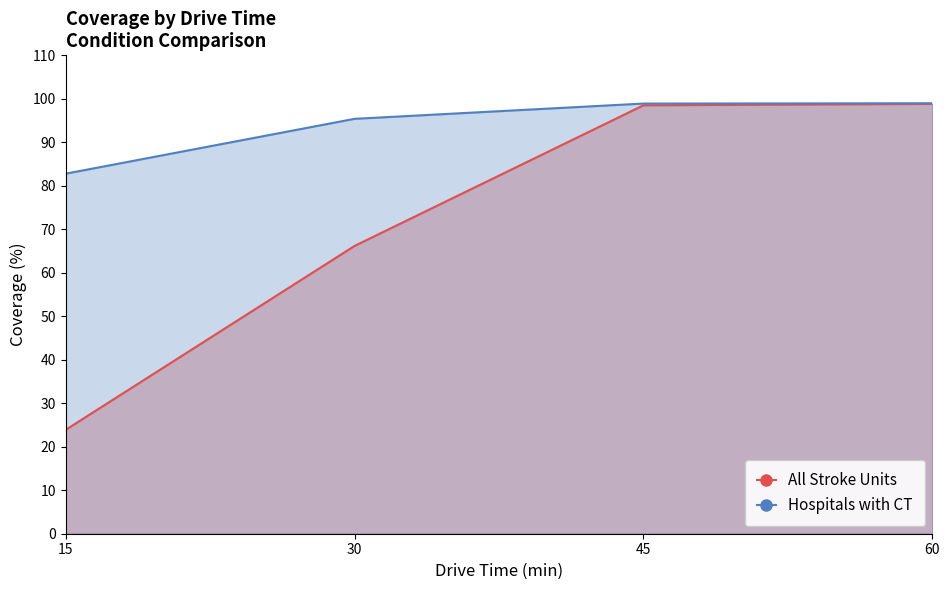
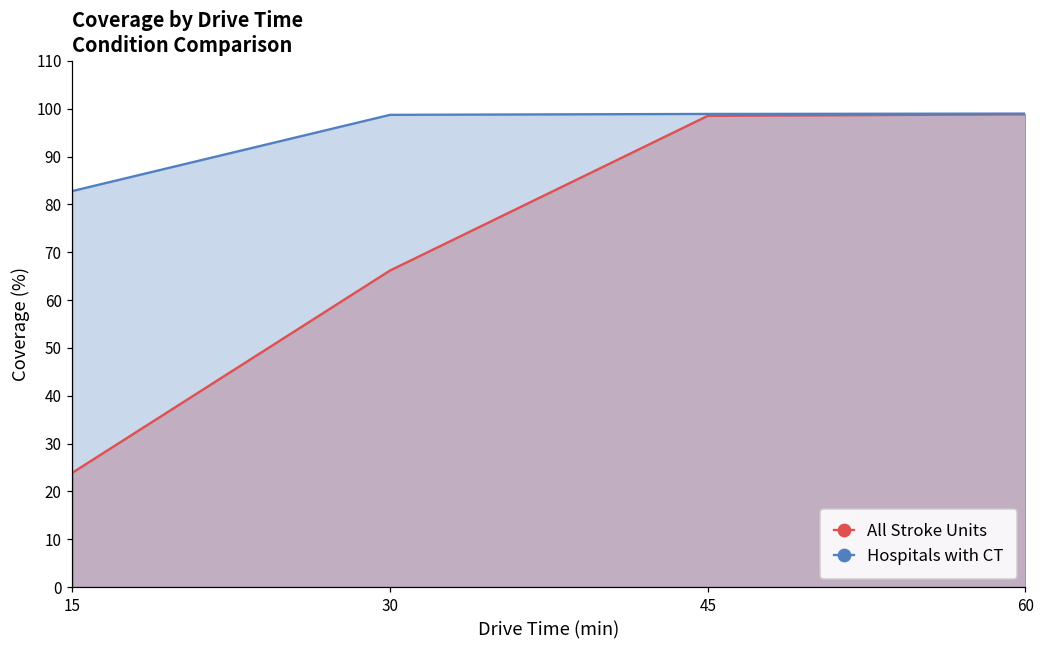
Hospitals with CT, 30: 95 -> 99
